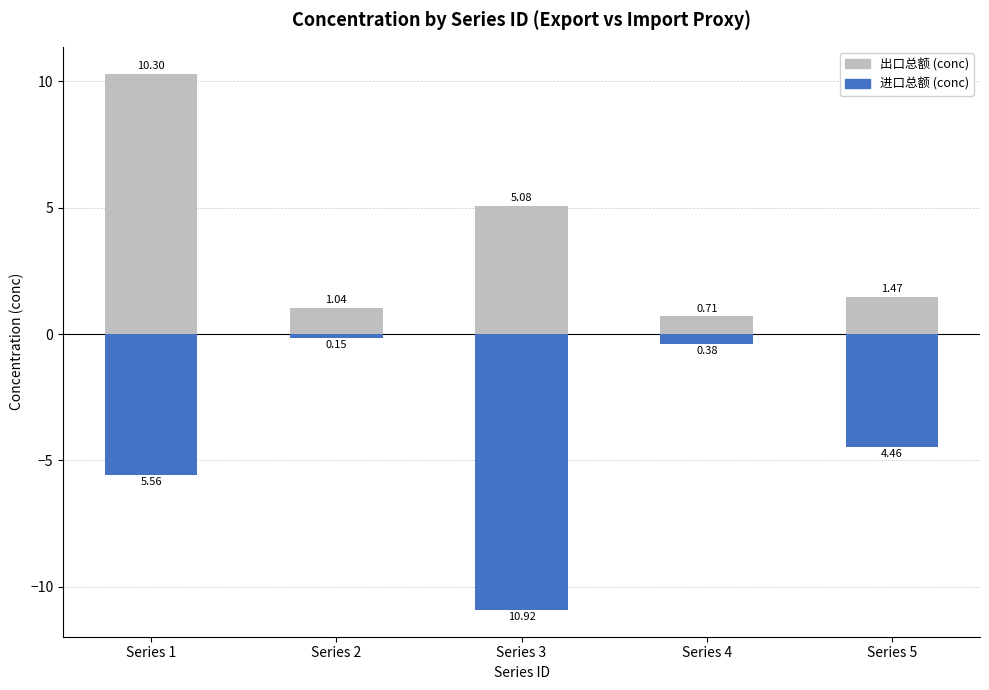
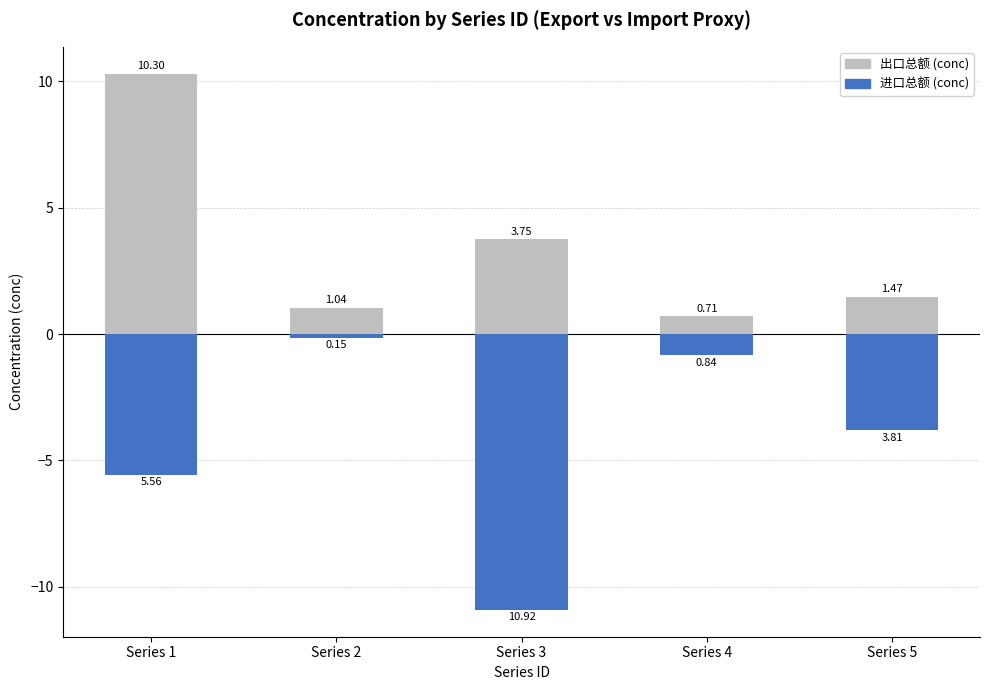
出口总额 (conc), Series 3: 5.08 -> 3.75
进口总额 (conc), Series 4: 0.38 -> 0.84
进口总额 (conc), Series 5: 4.46 -> 3.81
